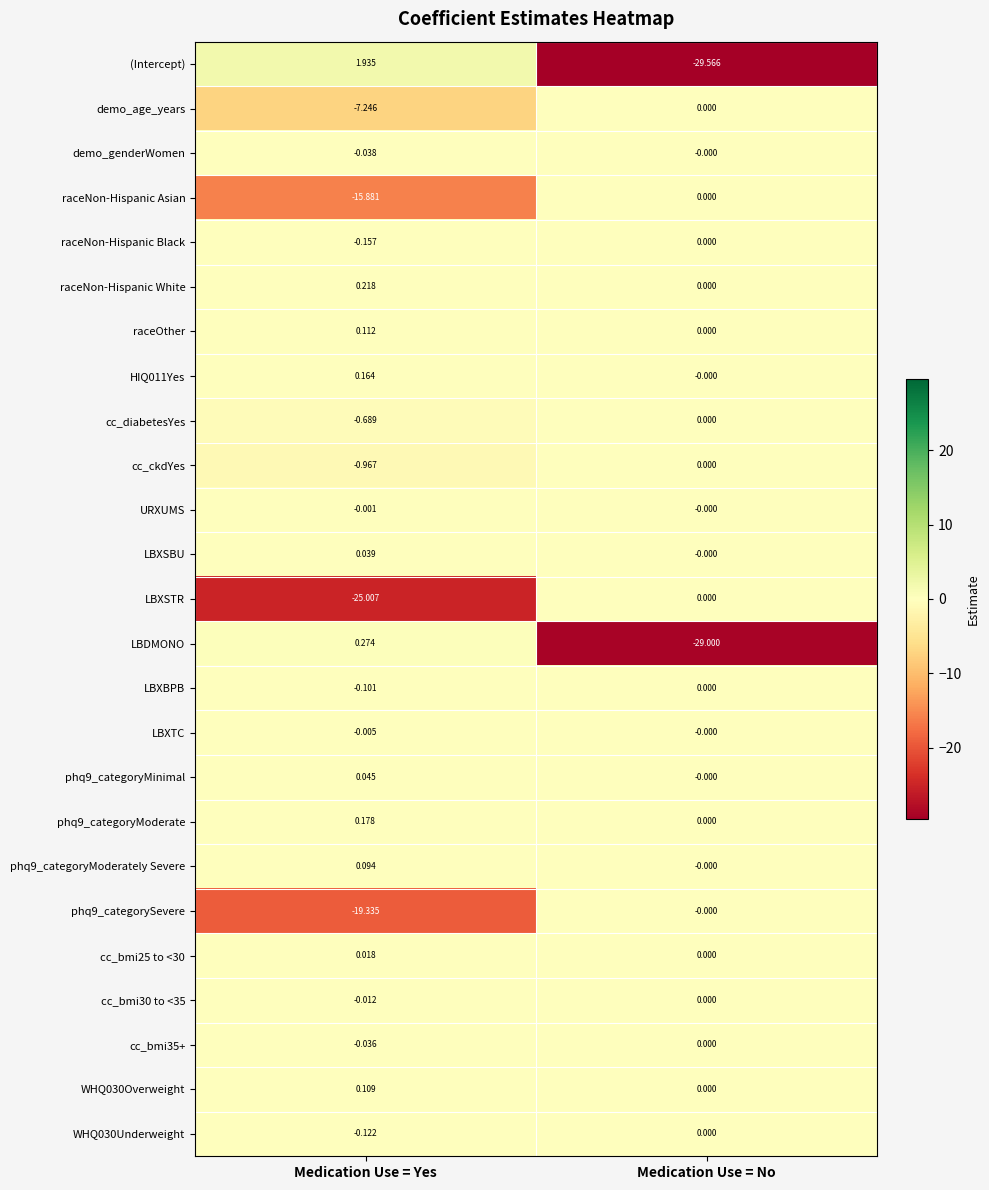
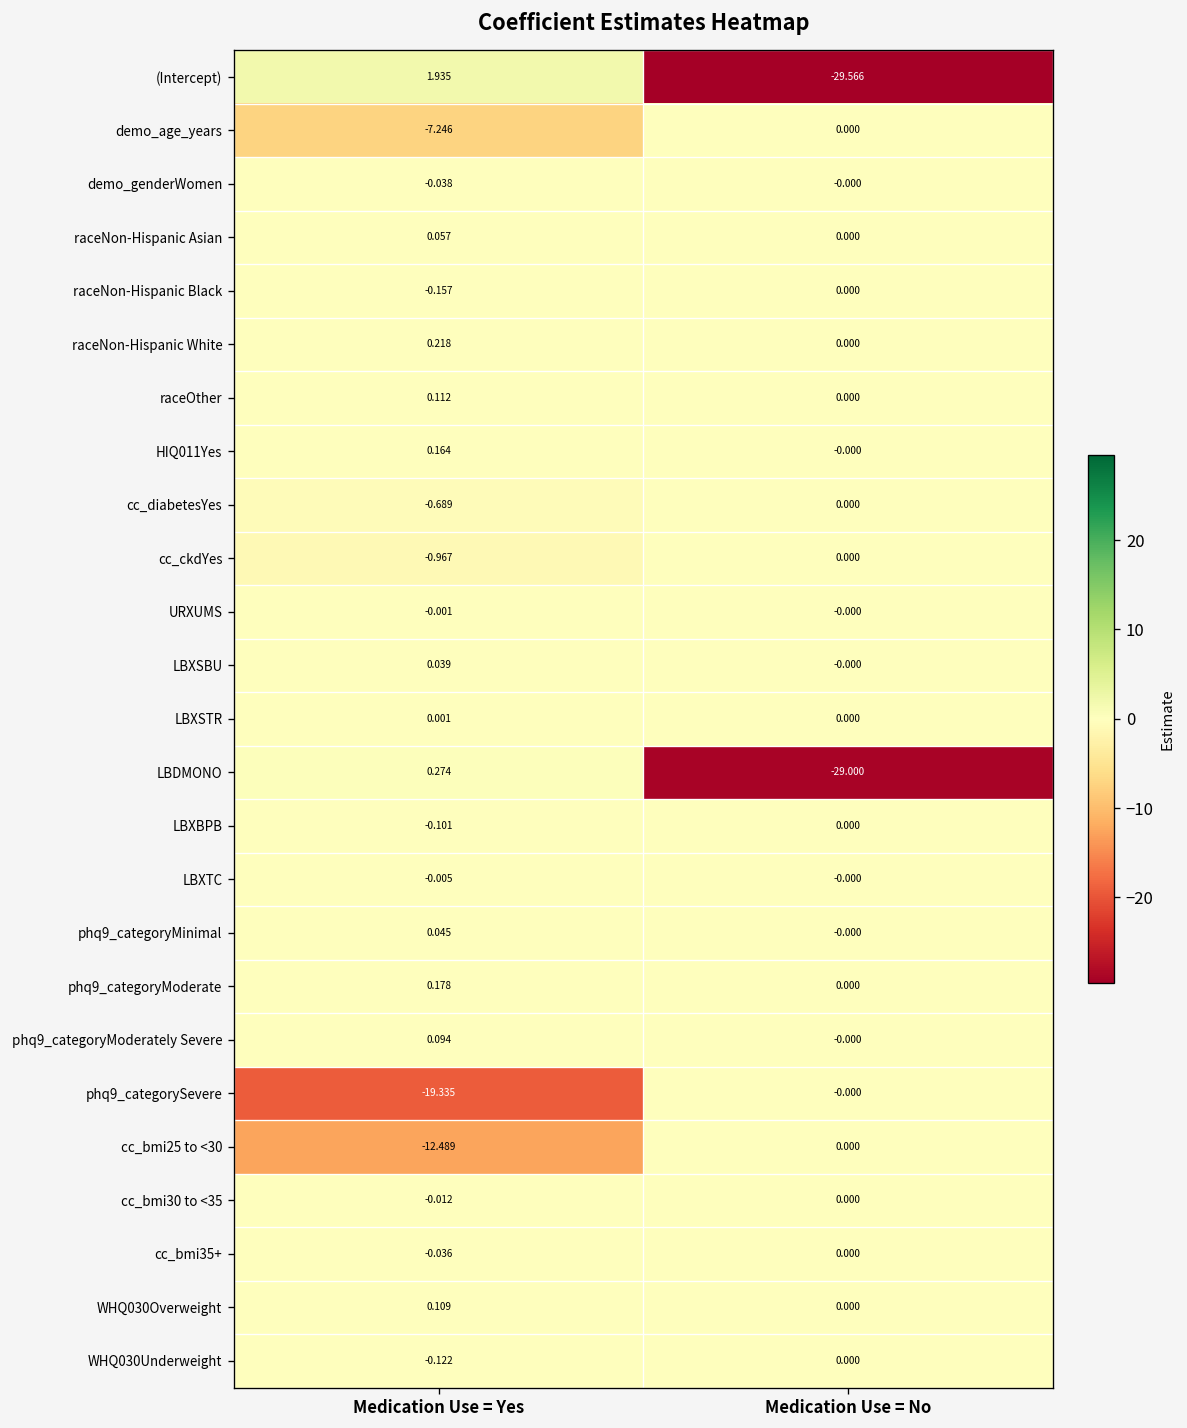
raceNon-Hispanic Asian, Medication Use = Yes: -15.881 -> 0.057
LBXSTR, Medication Use = Yes: -25.007 -> 0.001
cc_bmi25 to <30, Medication Use = Yes: 0.018 -> -12.489
